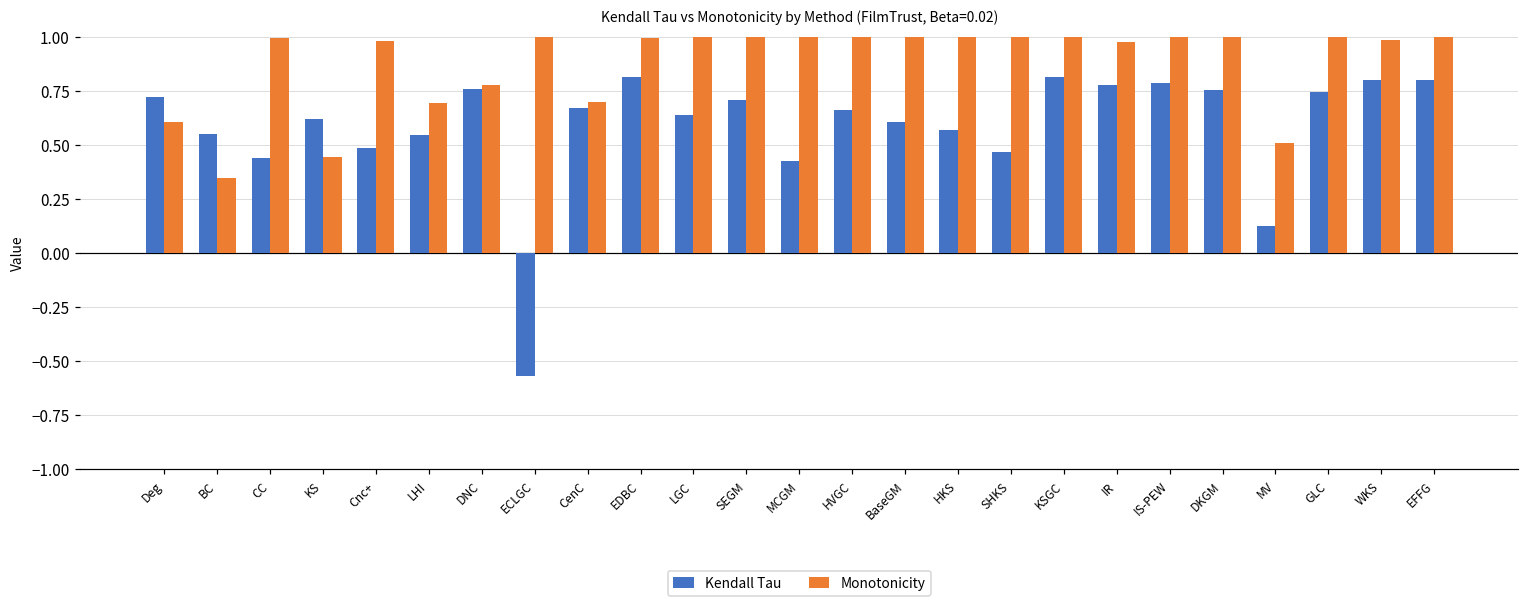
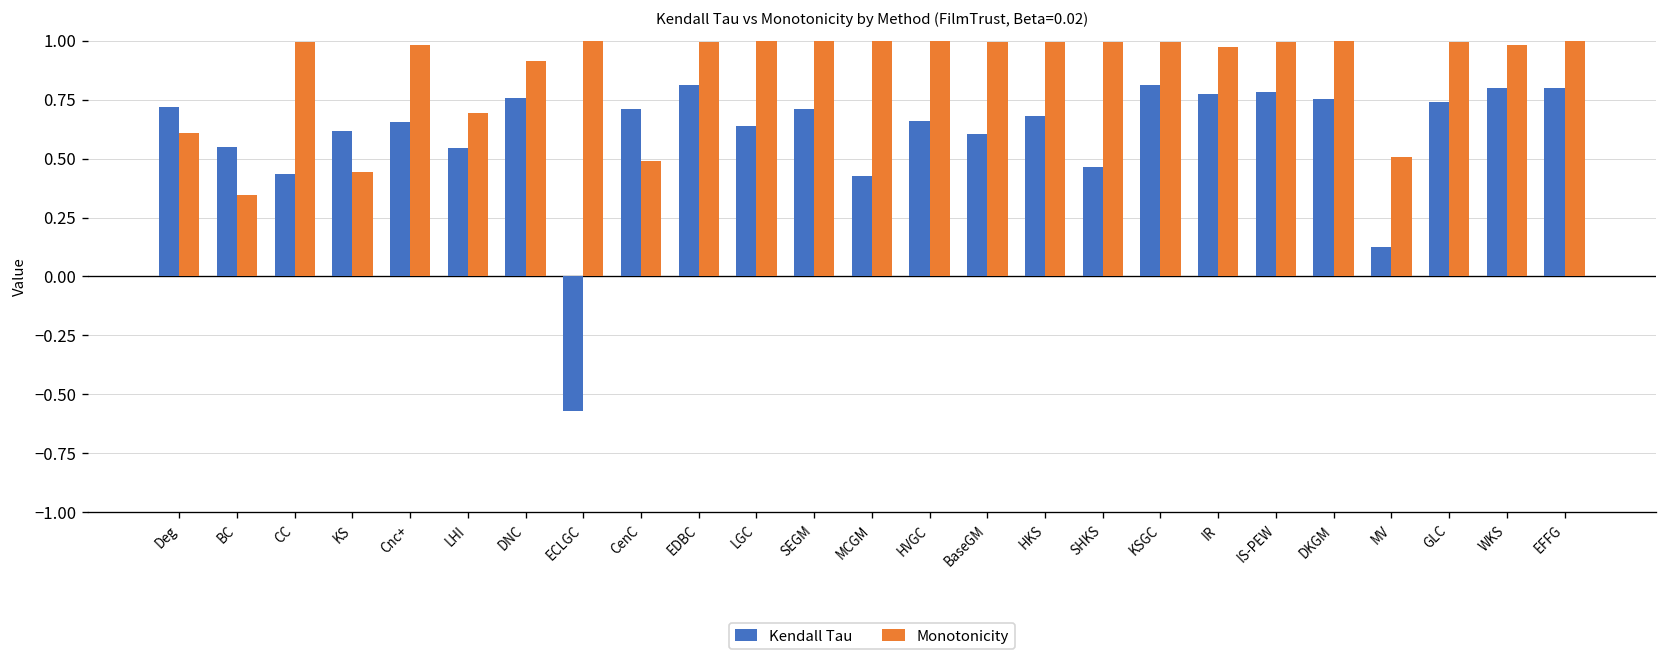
Kendall Tau, Cnc+: 0.48 -> 0.66
Monotonicity, DNC: 0.77 -> 0.92
Kendall Tau, CenC: 0.67 -> 0.71
Monotonicity, CenC: 0.70 -> 0.49
Kendall Tau, HKS: 0.57 -> 0.68
